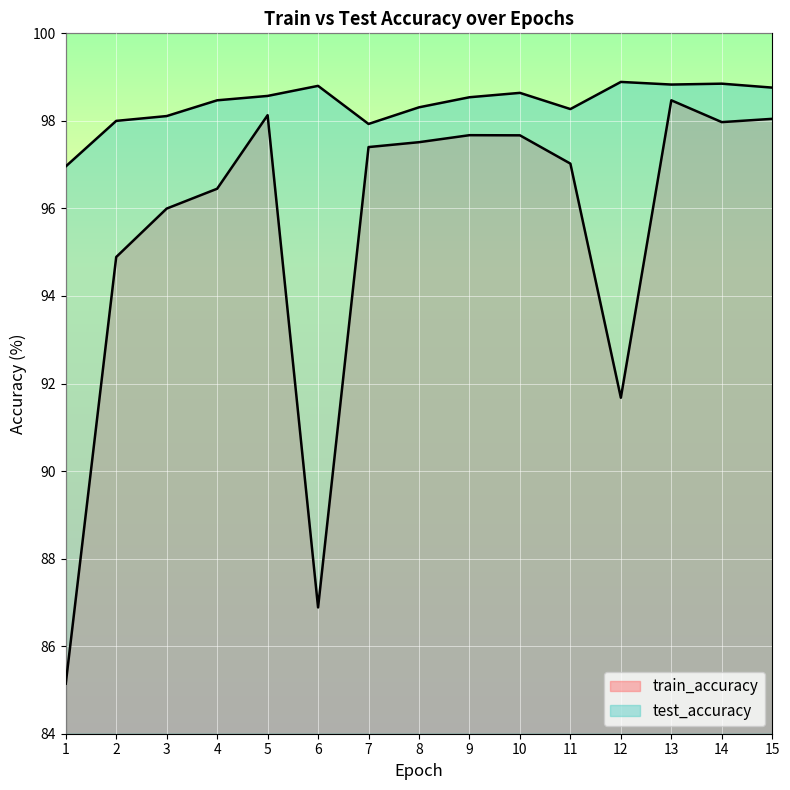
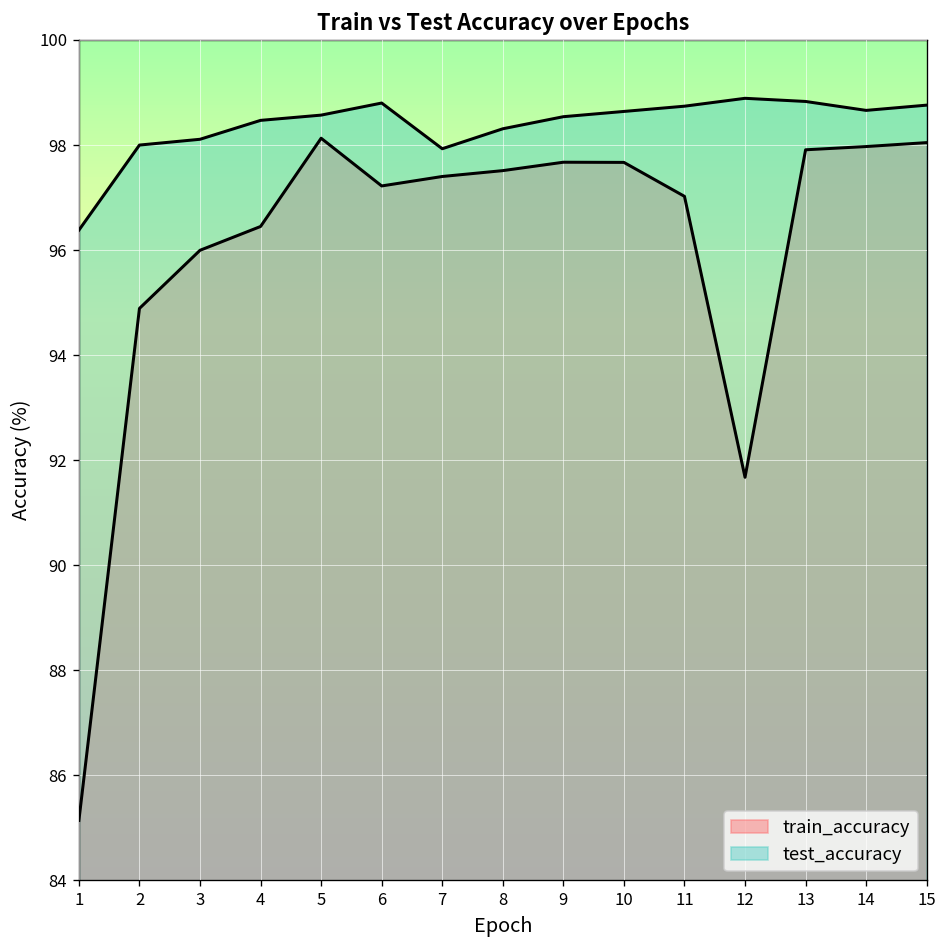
test_accuracy, 1: 97.0 -> 96.4
train_accuracy, 6: 86.9 -> 97.2
test_accuracy, 11: 98.3 -> 98.7
train_accuracy, 13: 98.5 -> 97.9
test_accuracy, 14: 98.9 -> 98.7
